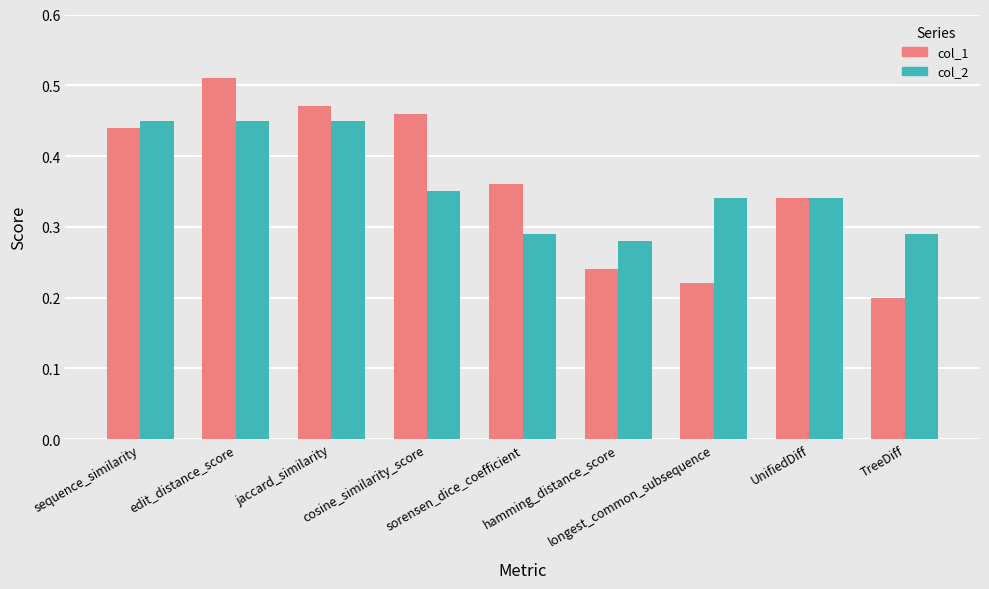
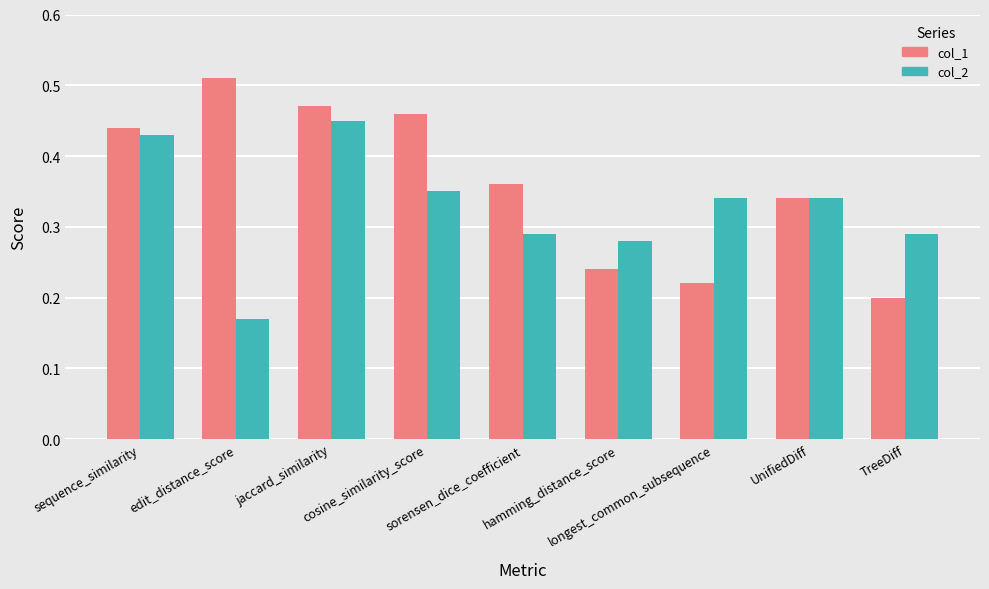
col_2, sequence_similarity: 0.45 -> 0.43
col_2, edit_distance_score: 0.45 -> 0.17
